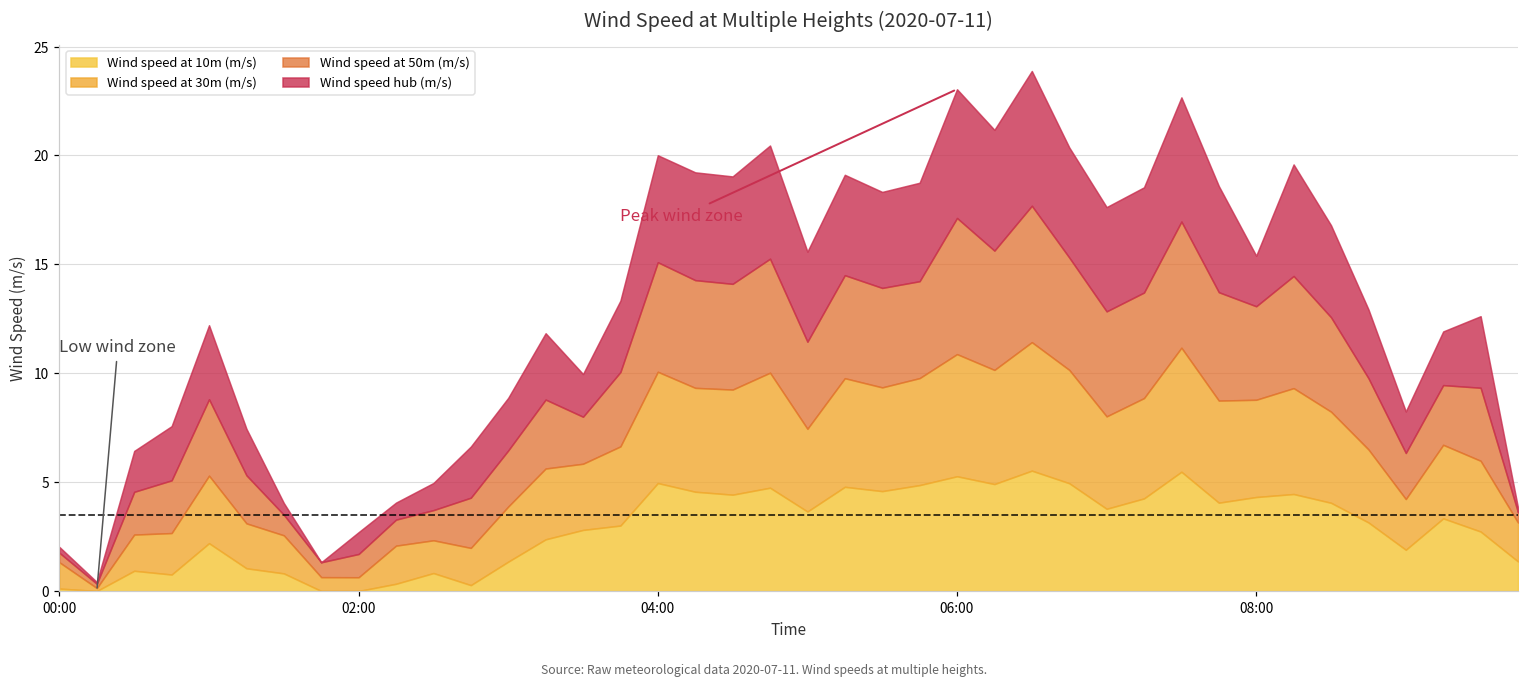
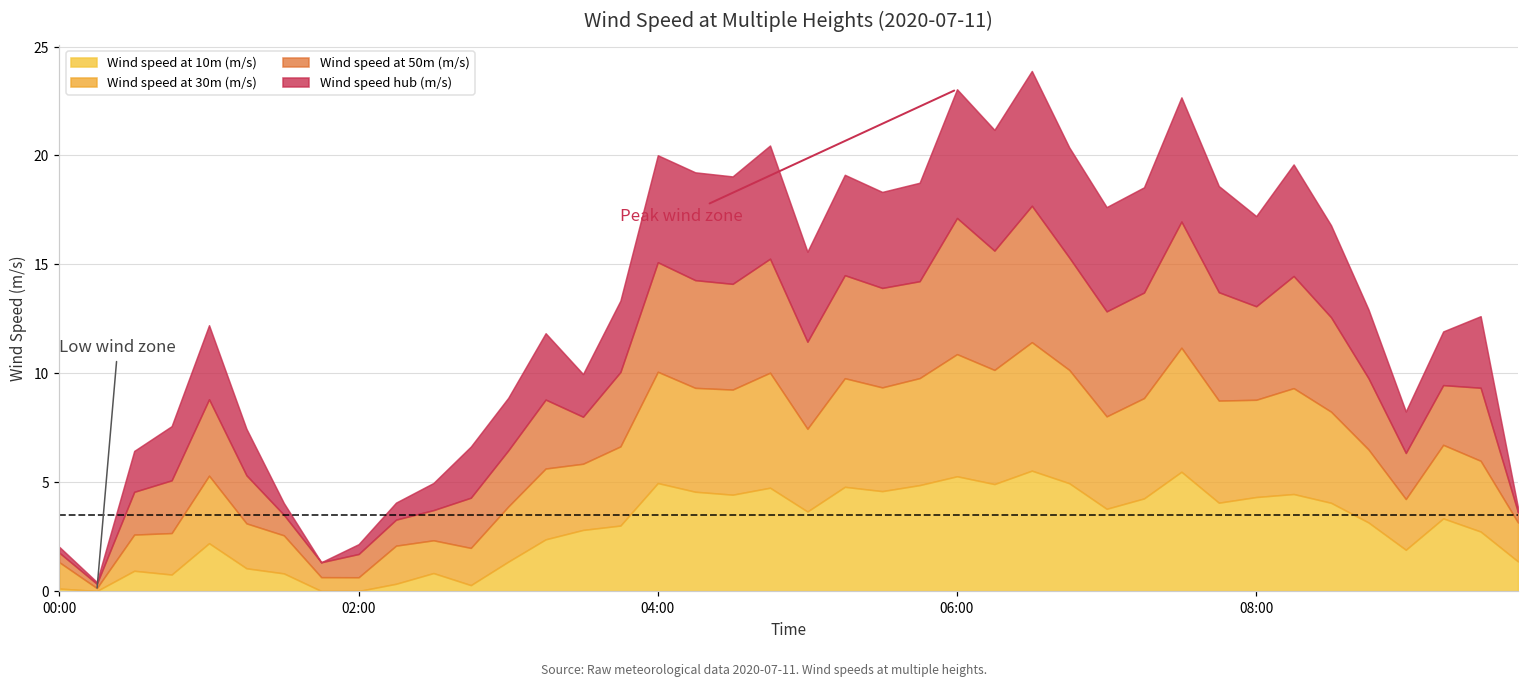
Wind speed hub (m/s), 02:00: 1.0 -> 0.5
Wind speed hub (m/s), 08:00: 2.3 -> 4.1
